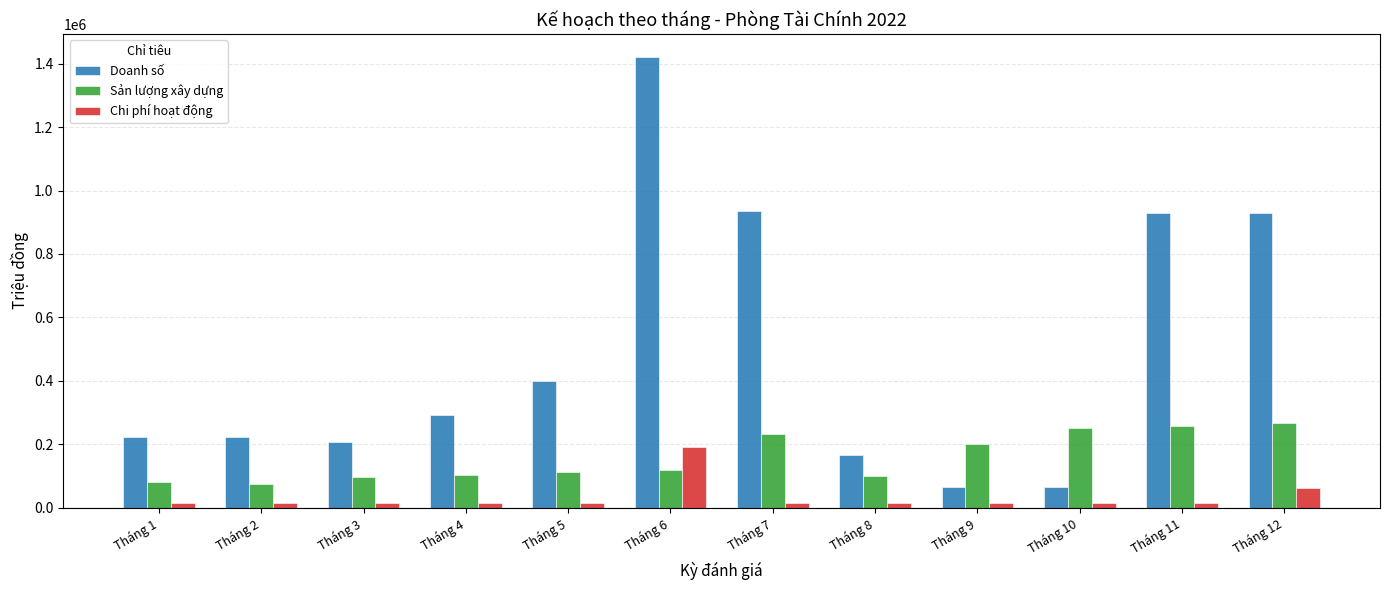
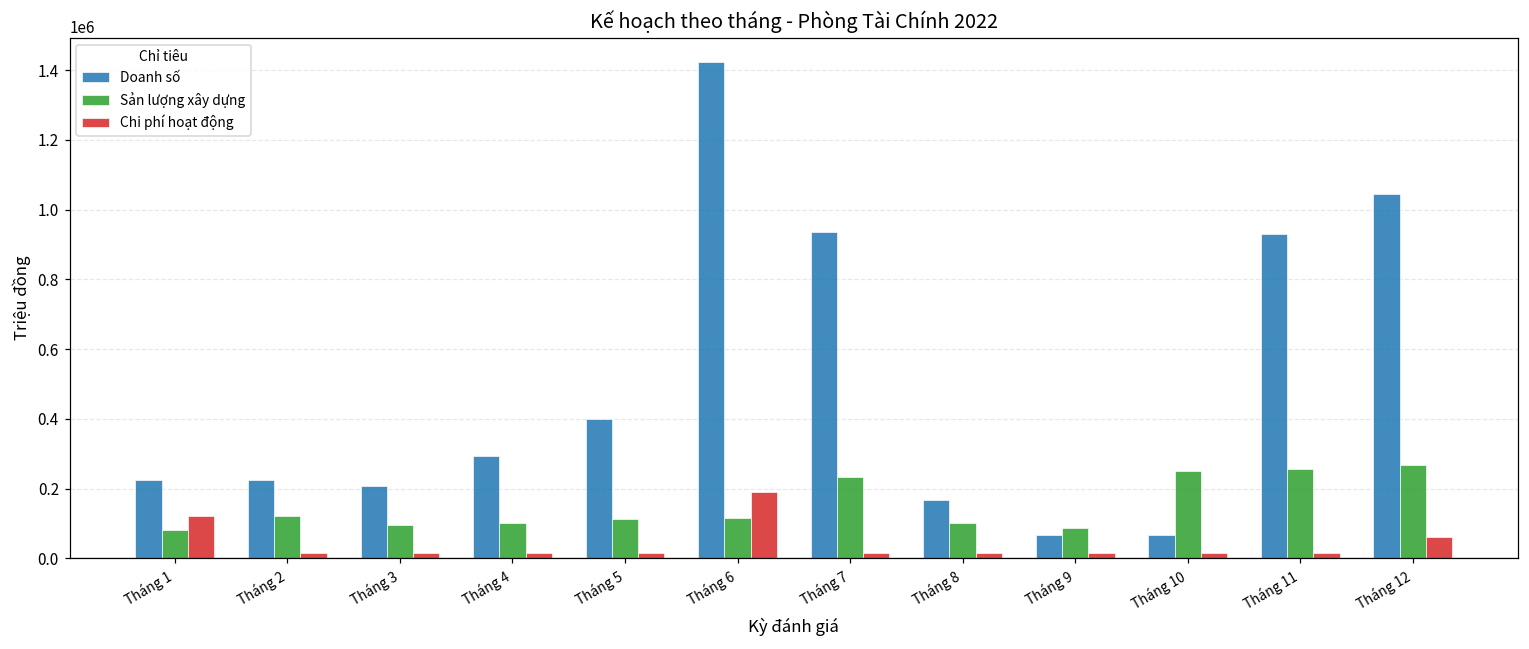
Chi phí hoạt động, Tháng 1: 20000 -> 120000
Sản lượng xây dựng, Tháng 2: 70000 -> 120000
Sản lượng xây dựng, Tháng 9: 200000 -> 90000
Doanh số, Tháng 12: 930000 -> 1040000
